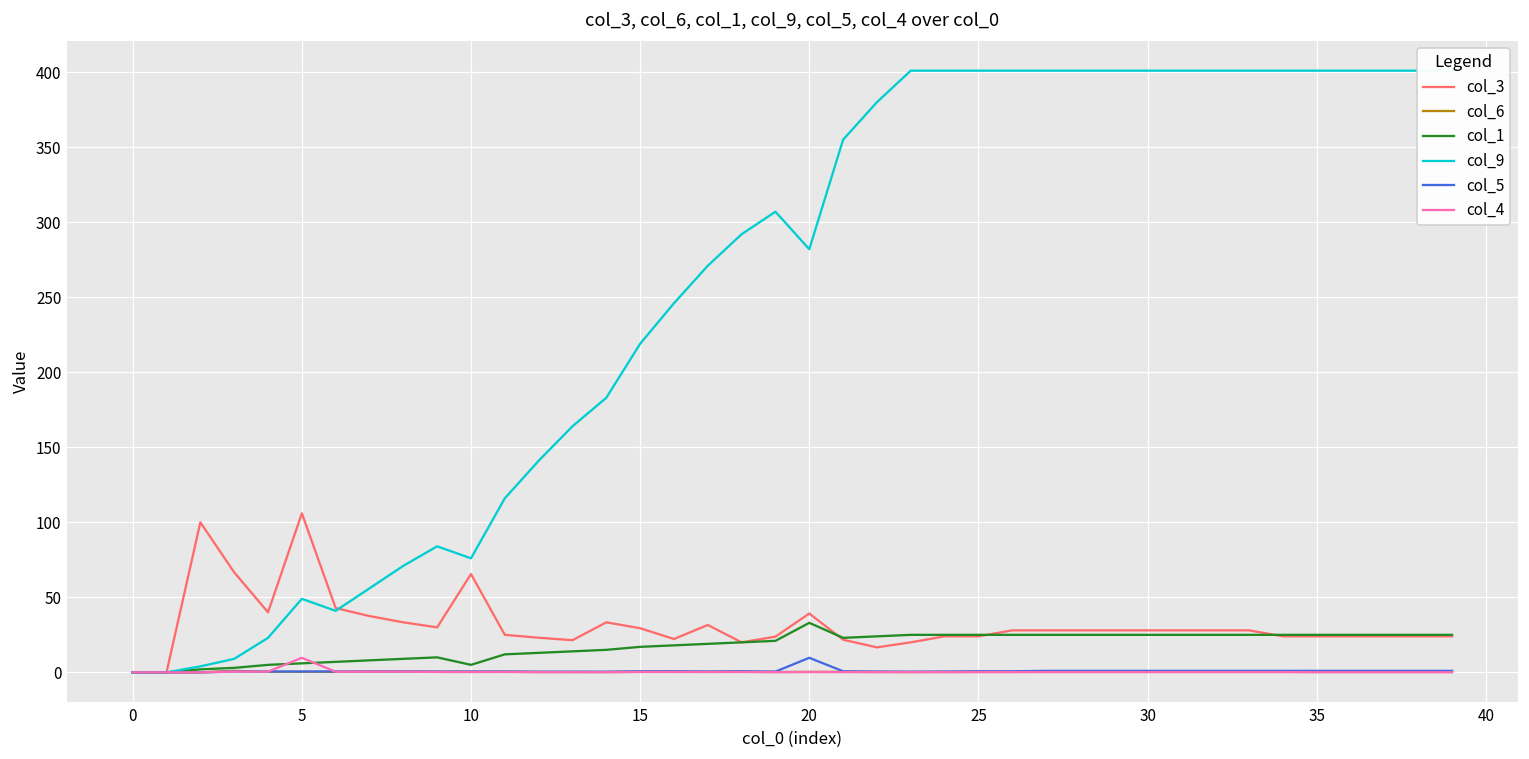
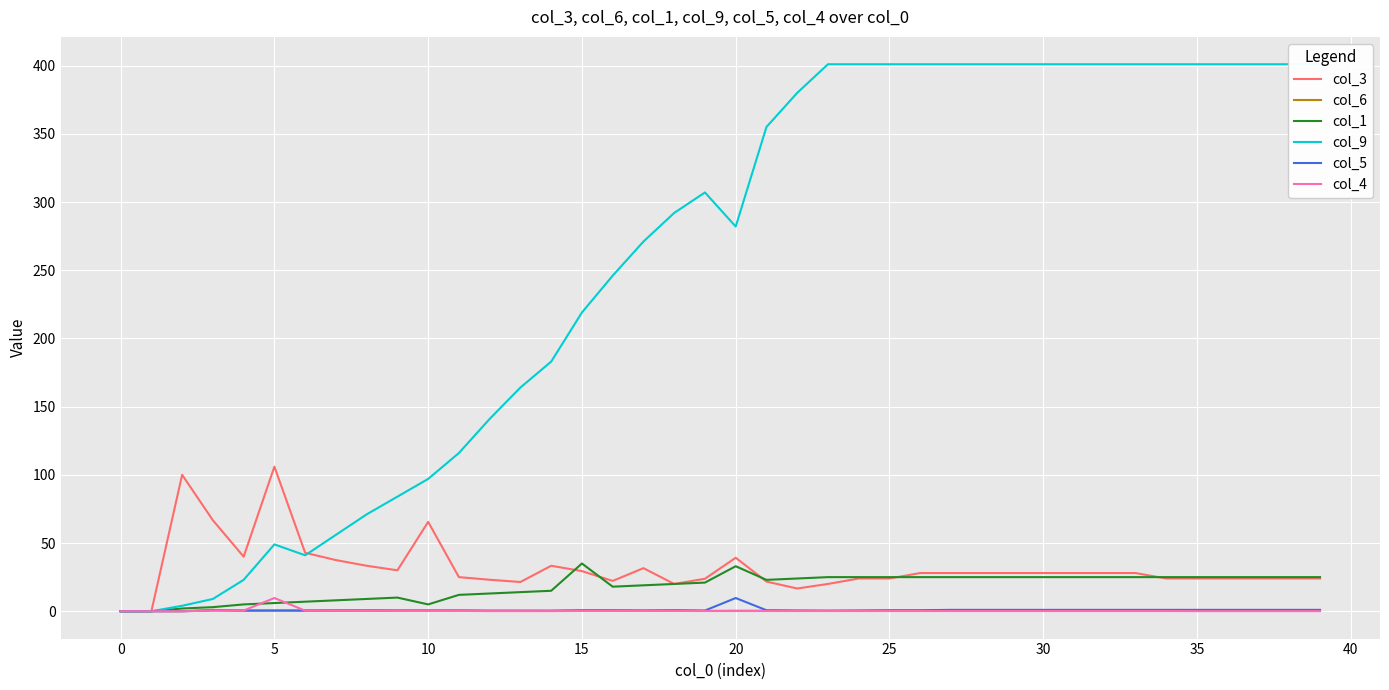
col_9, 10: 76 -> 97
col_1, 15: 17 -> 35
